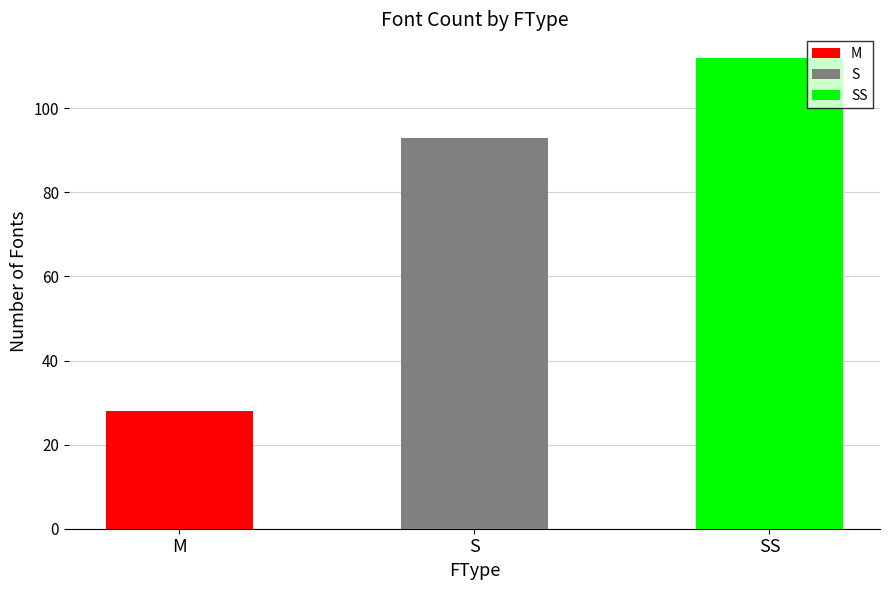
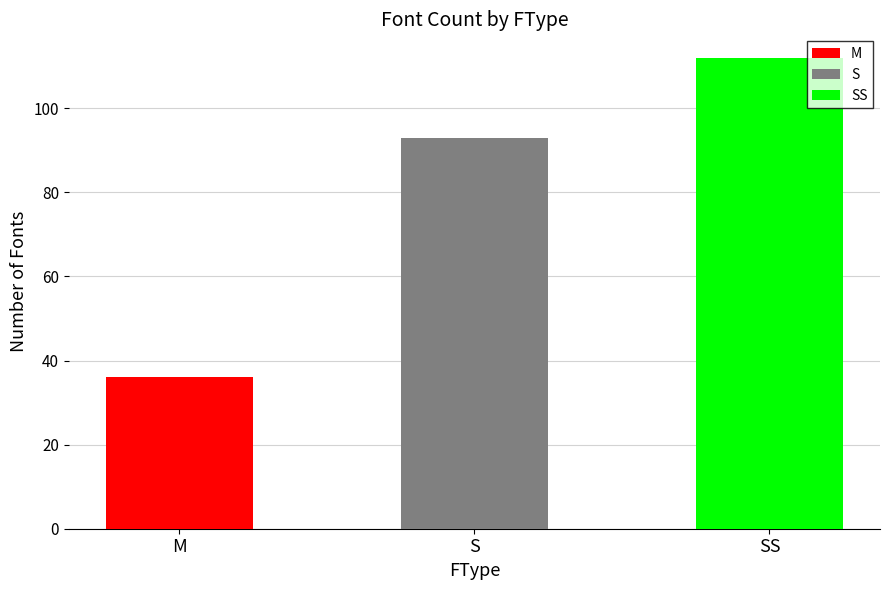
M: 28 -> 36
